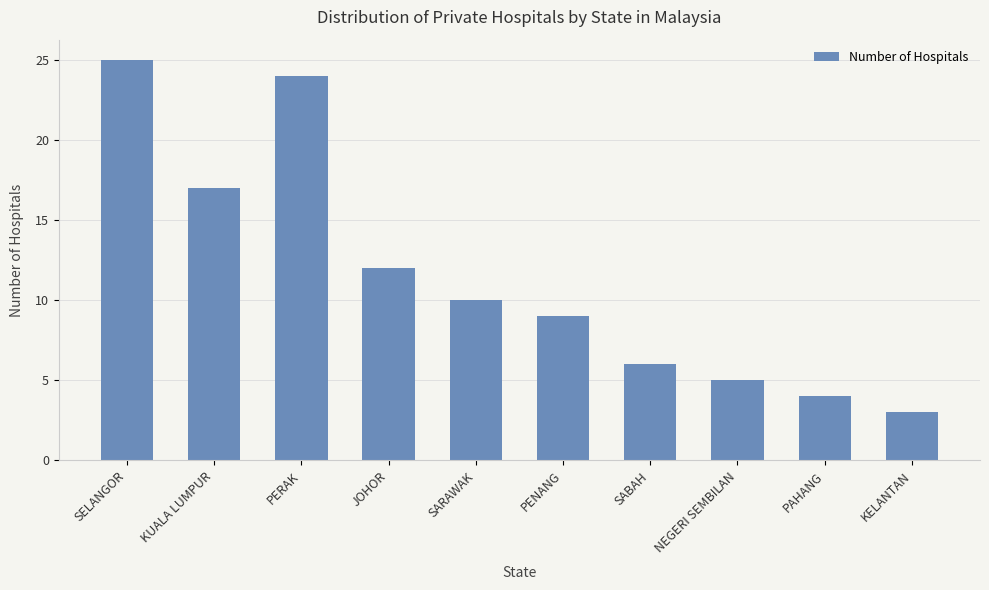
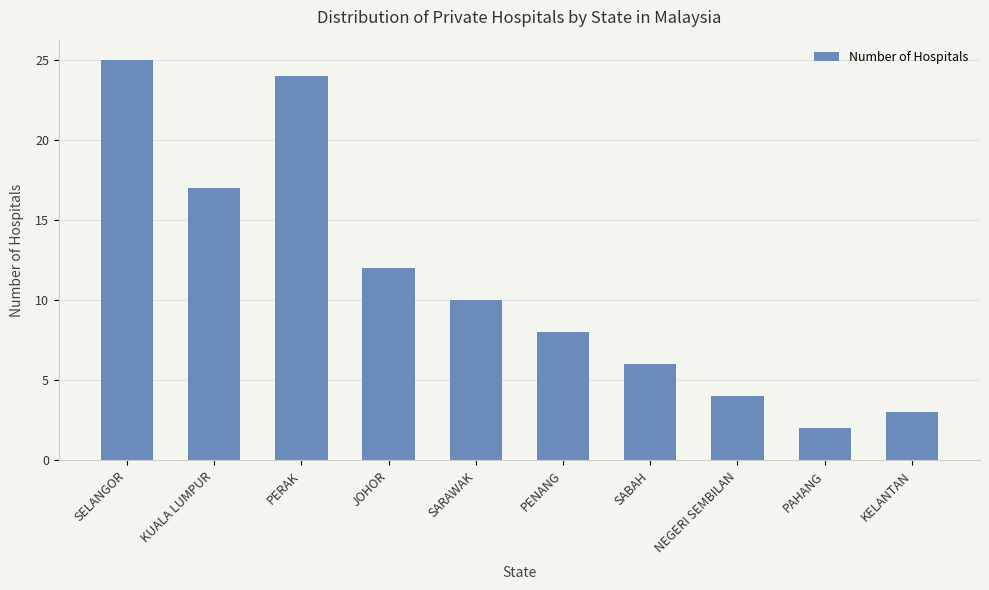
PENANG: 9 -> 8
NEGERI SEMBILAN: 5 -> 4
PAHANG: 4 -> 2
